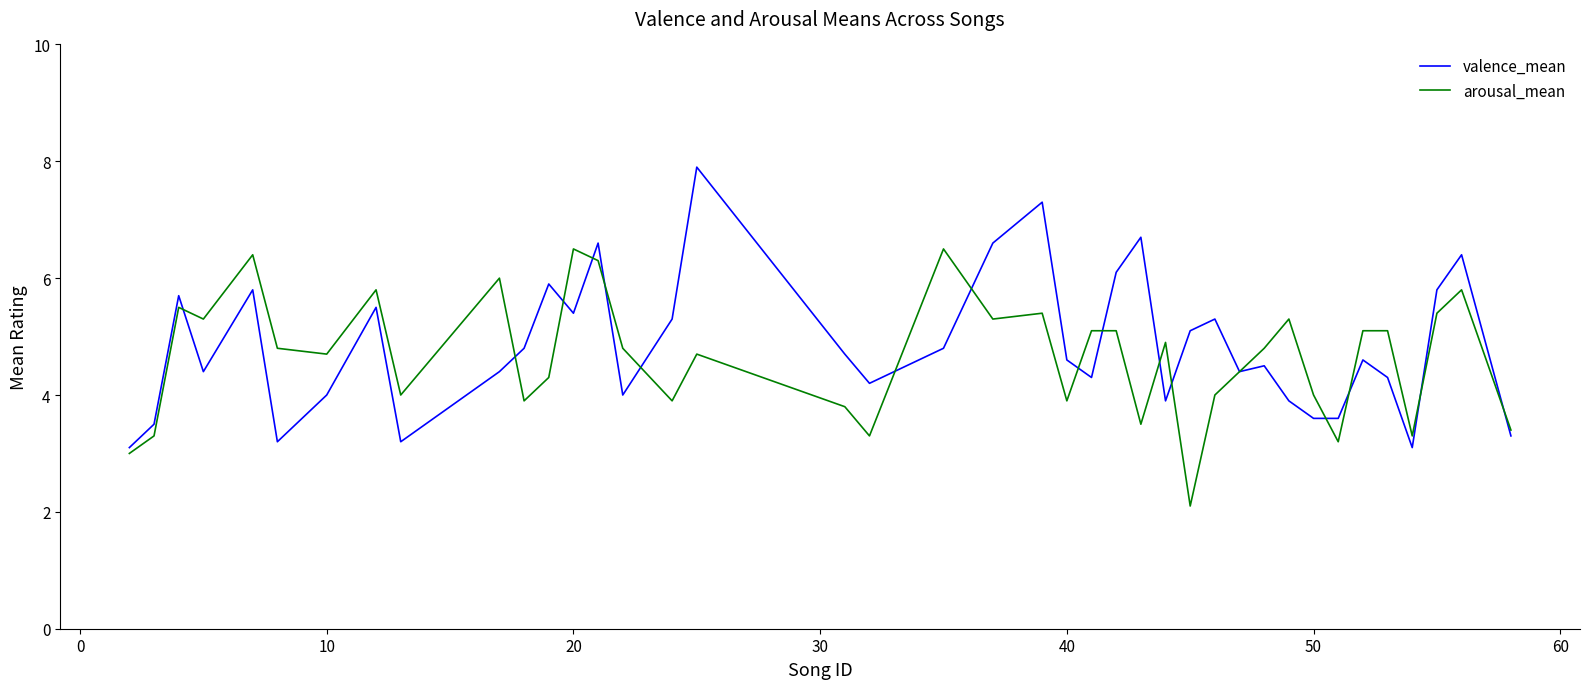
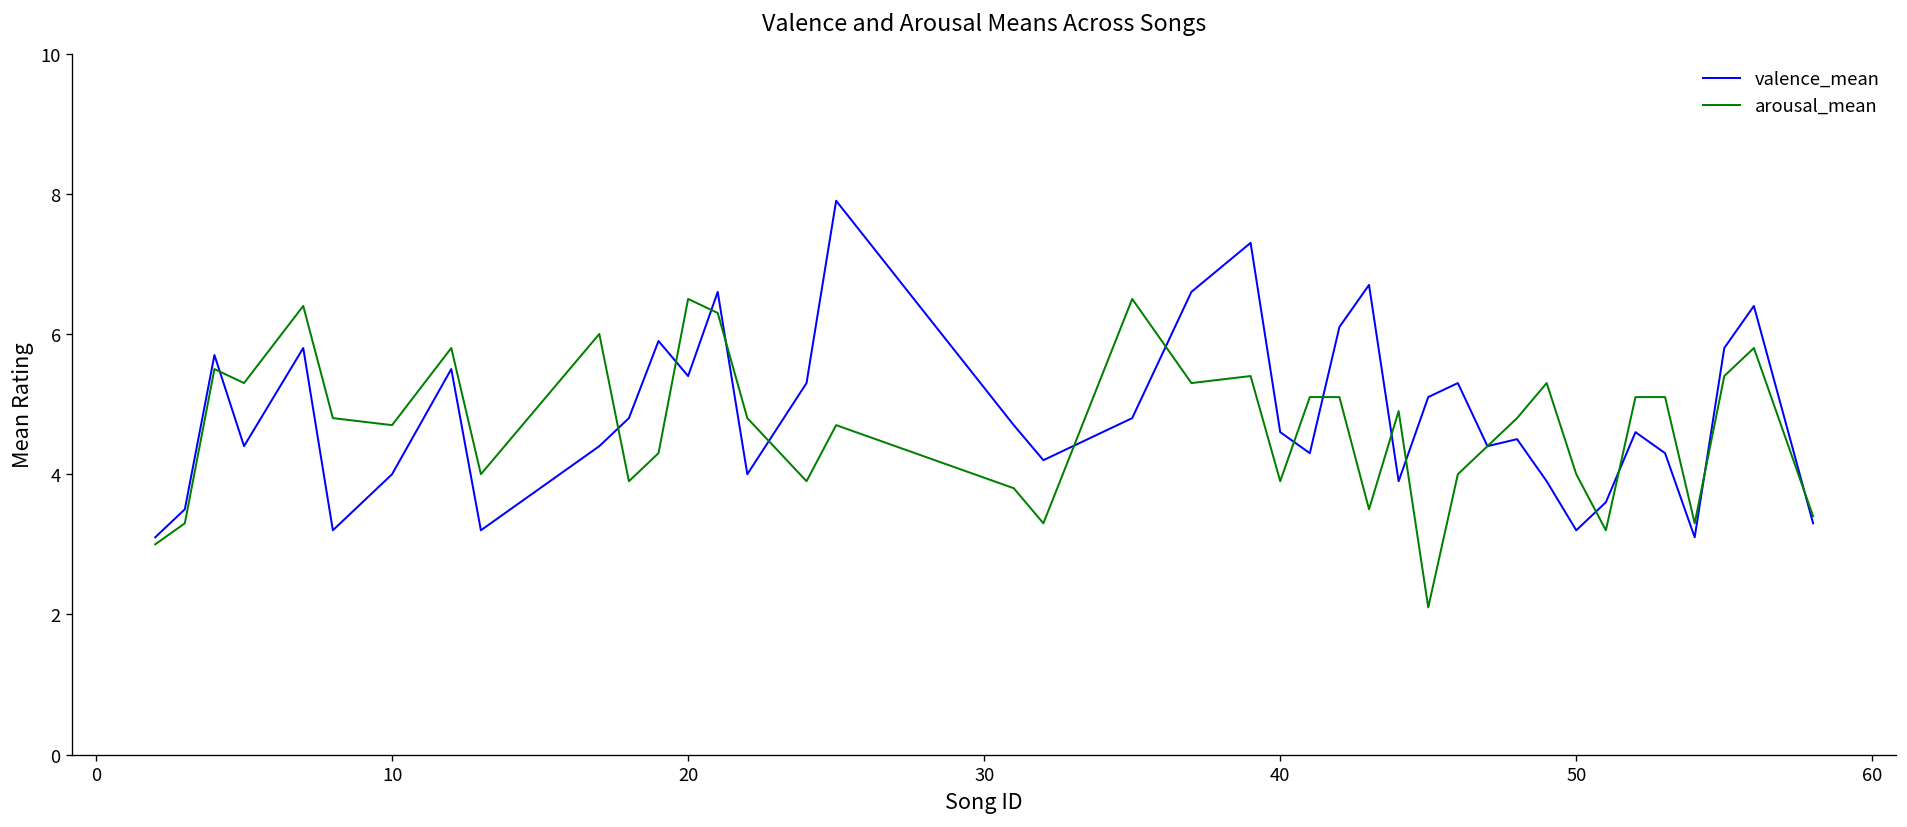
valence_mean, 50: 3.6 -> 3.2
